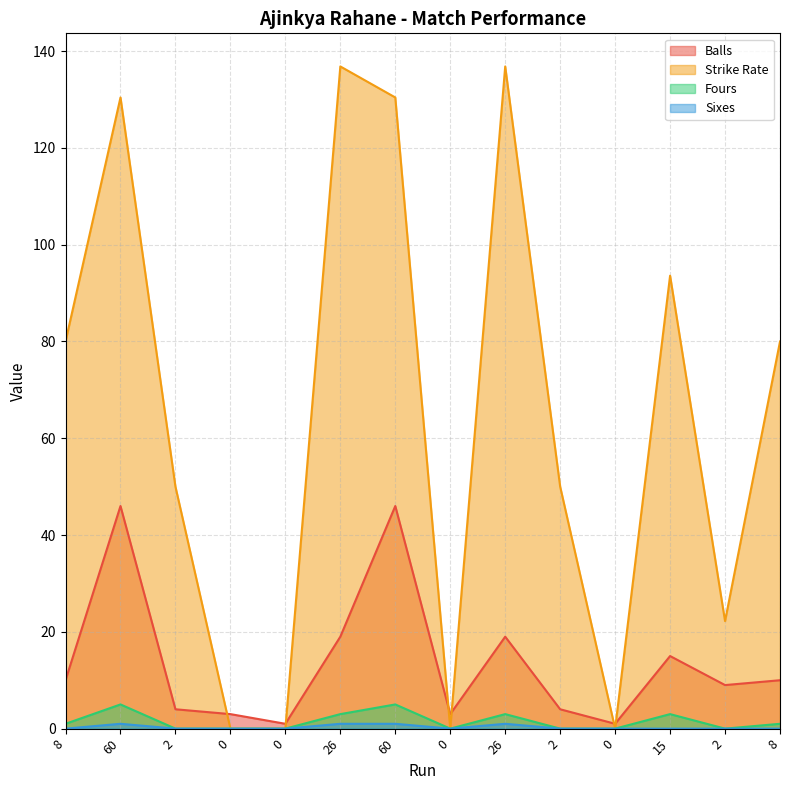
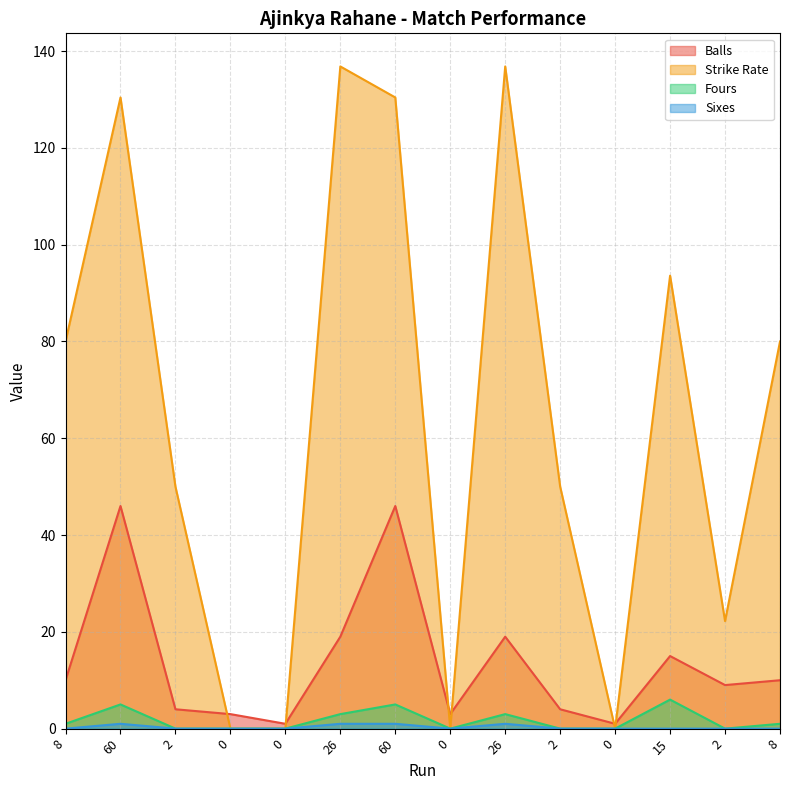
Fours, 15: 3 -> 6
